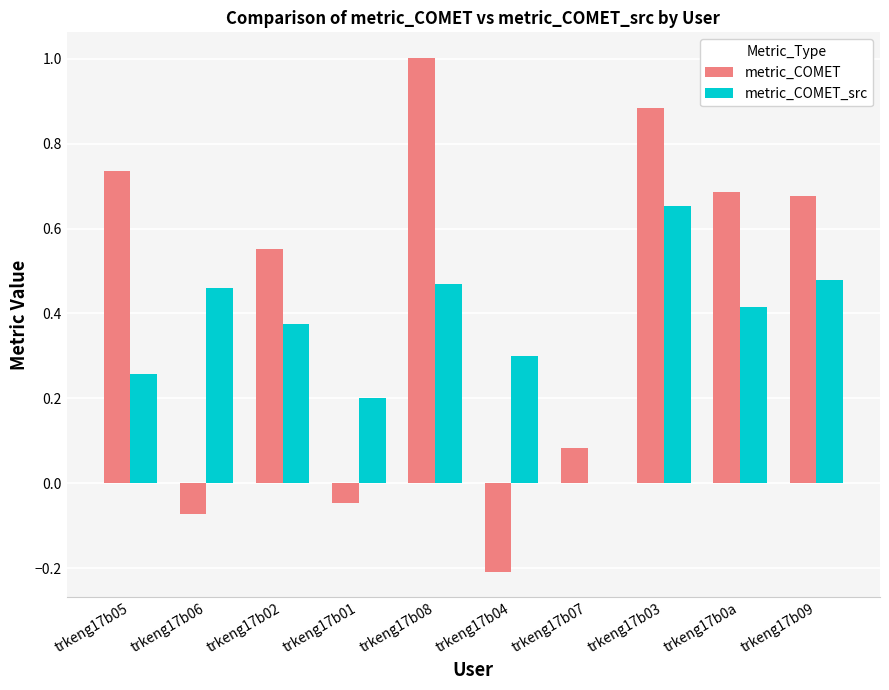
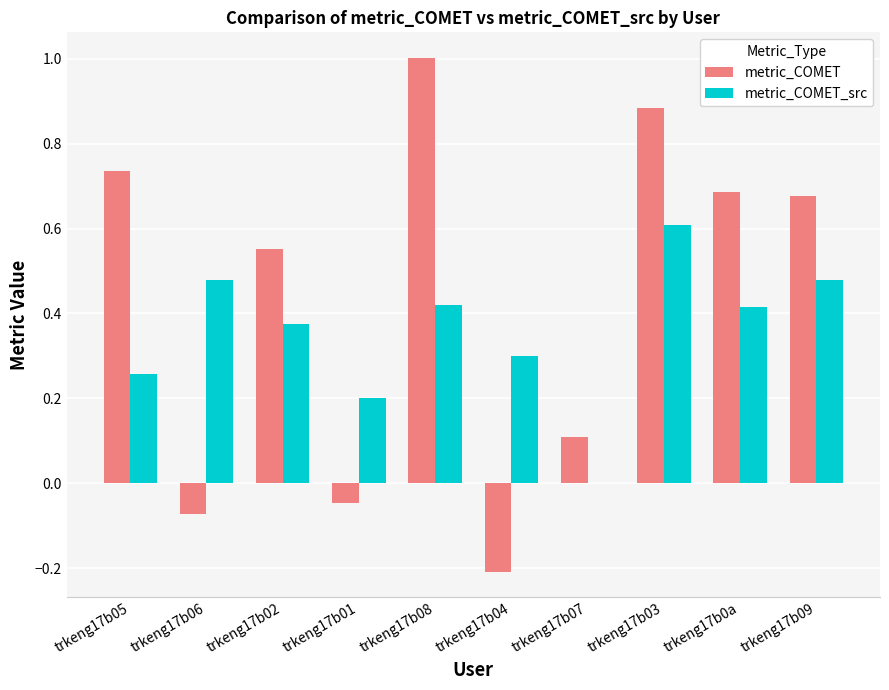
metric_COMET_src, trkeng17b06: 0.46 -> 0.48
metric_COMET_src, trkeng17b08: 0.47 -> 0.42
metric_COMET, trkeng17b07: 0.08 -> 0.11
metric_COMET_src, trkeng17b03: 0.65 -> 0.61
